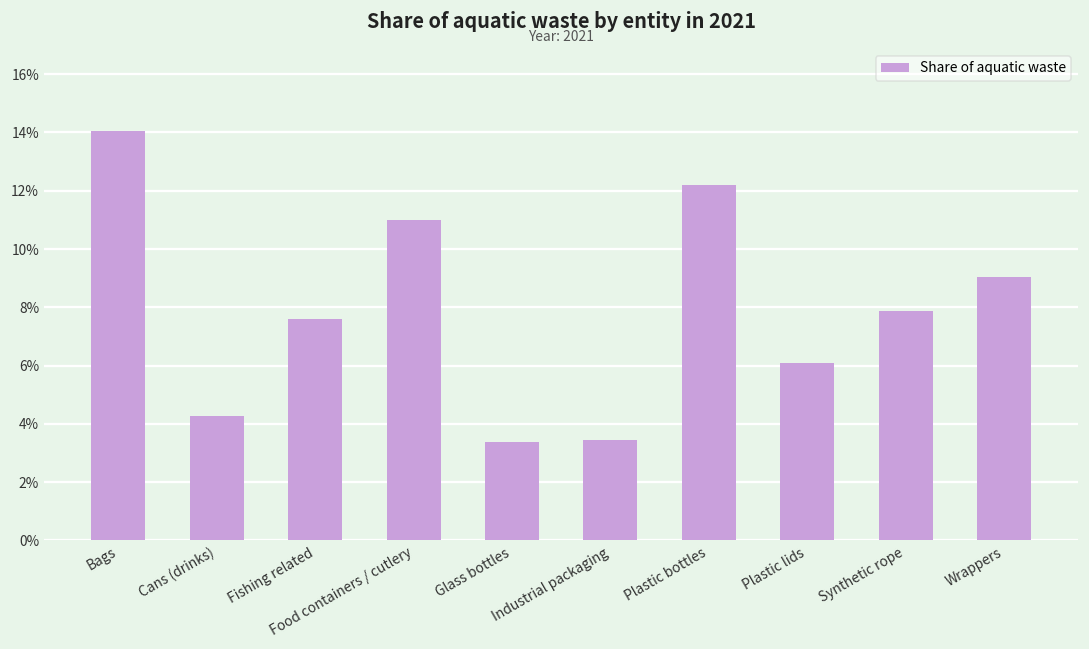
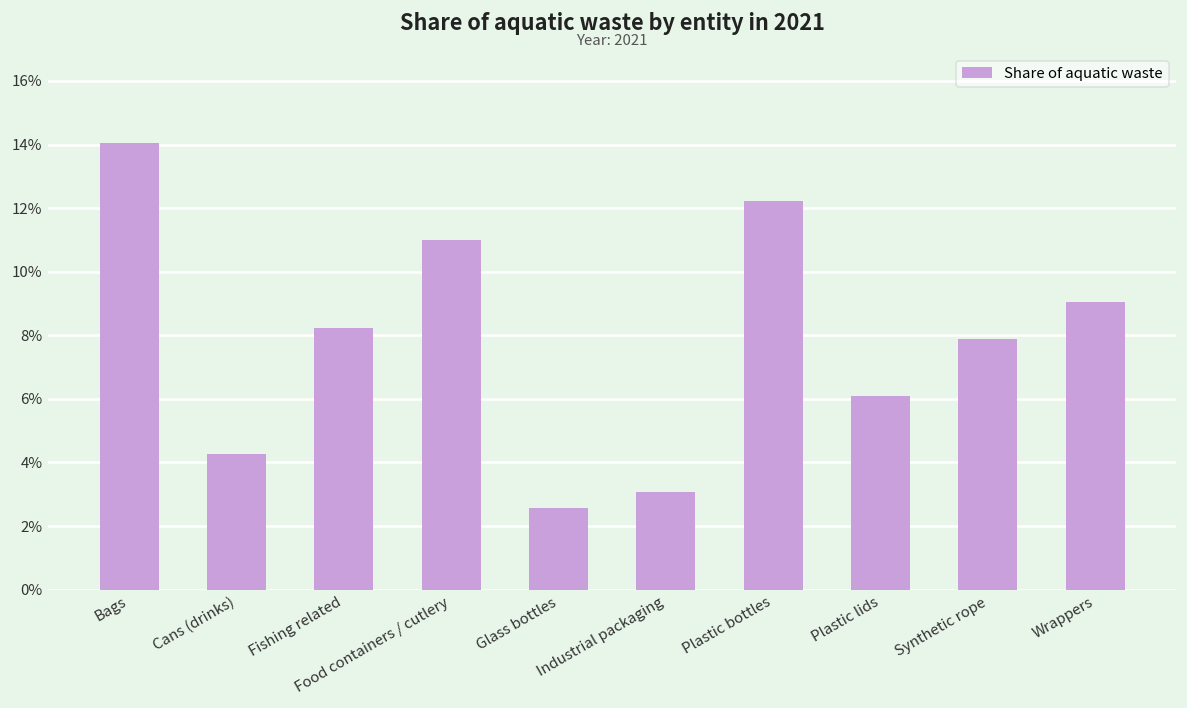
Fishing related: 7.6% -> 8.2%
Glass bottles: 3.4% -> 2.6%
Industrial packaging: 3.4% -> 3.1%
